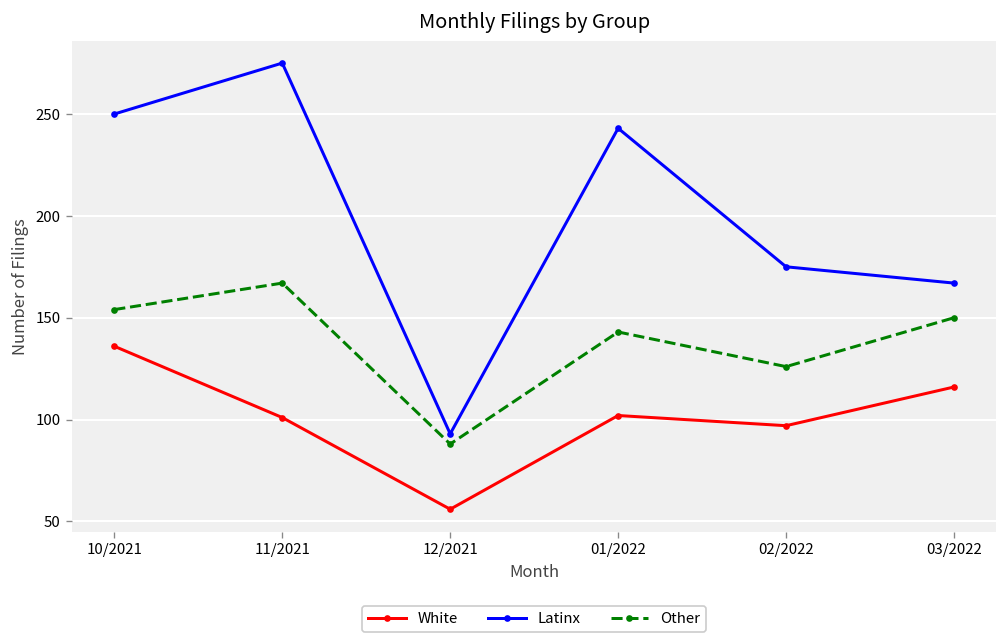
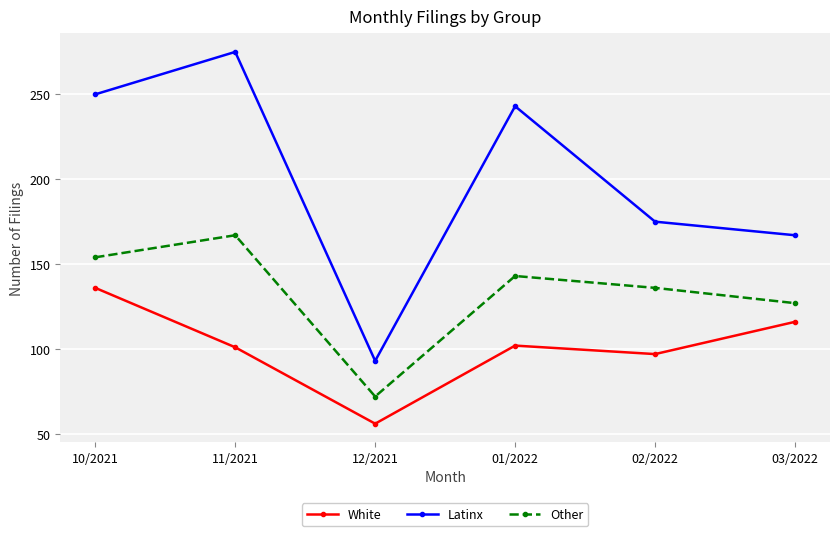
Other, 12/2021: 88 -> 72
Other, 02/2022: 126 -> 136
Other, 03/2022: 150 -> 127
